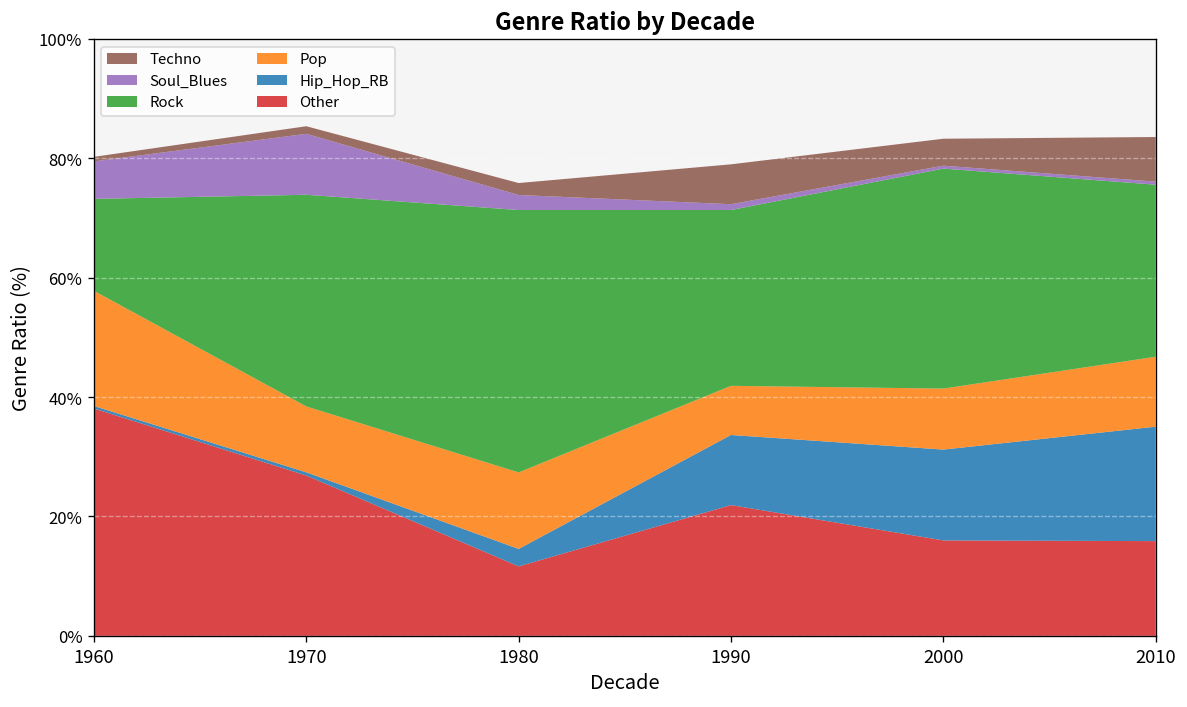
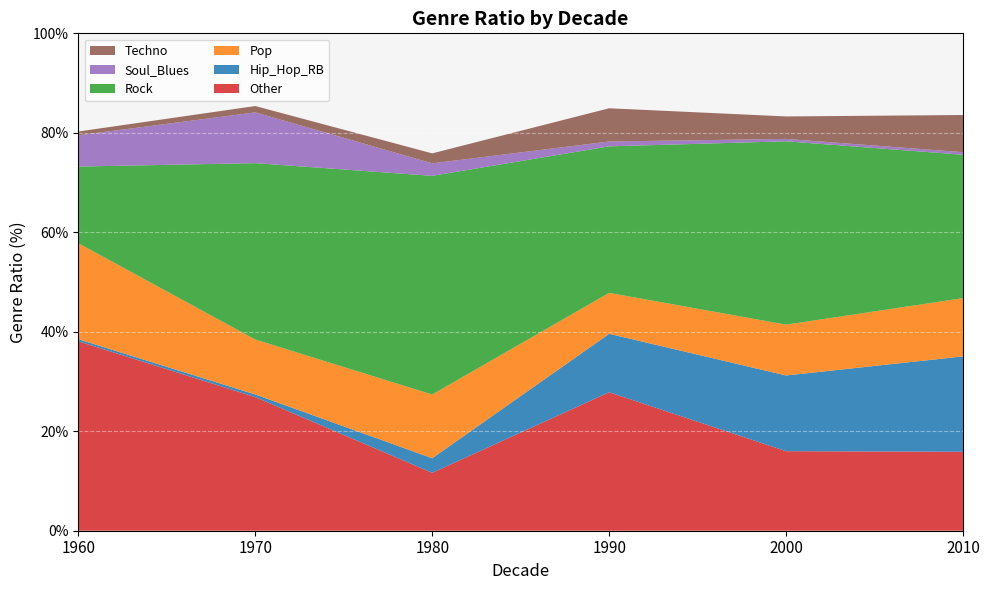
Other, 1990: 22% -> 28%
